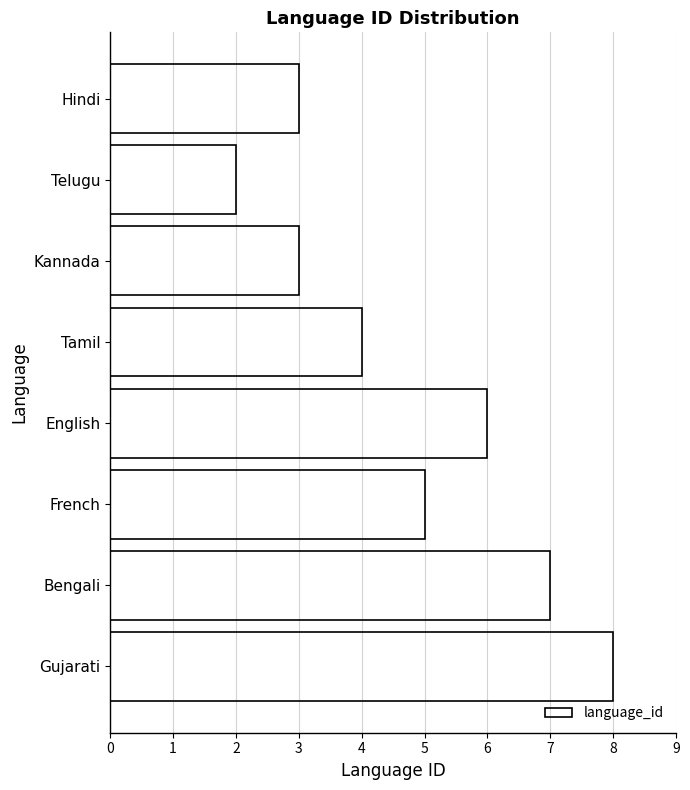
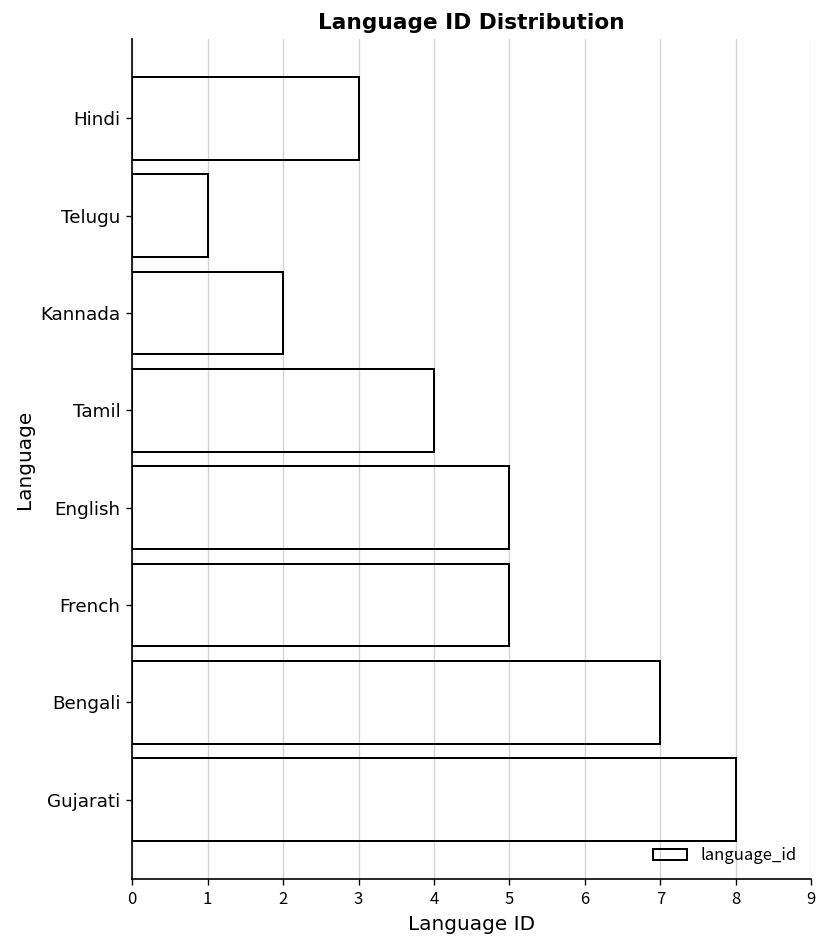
Telugu: 2 -> 1
Kannada: 3 -> 2
English: 6 -> 5
